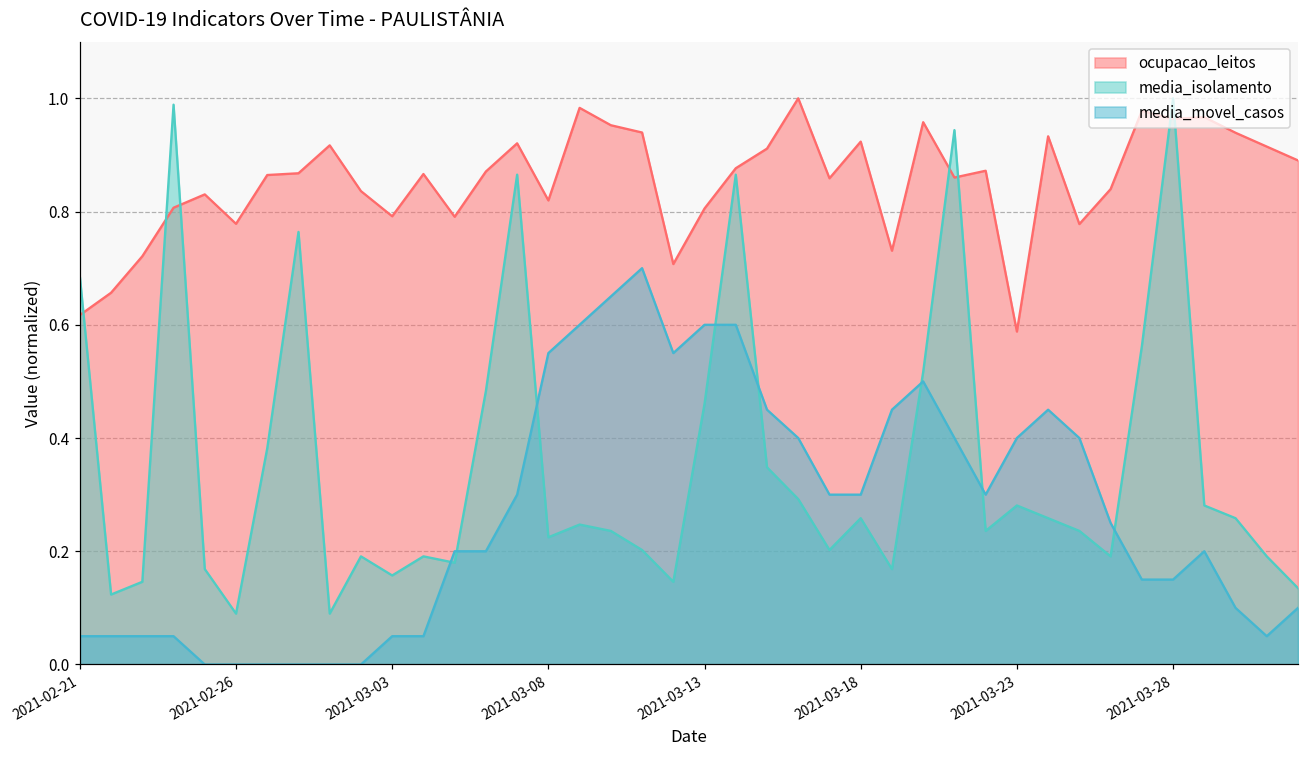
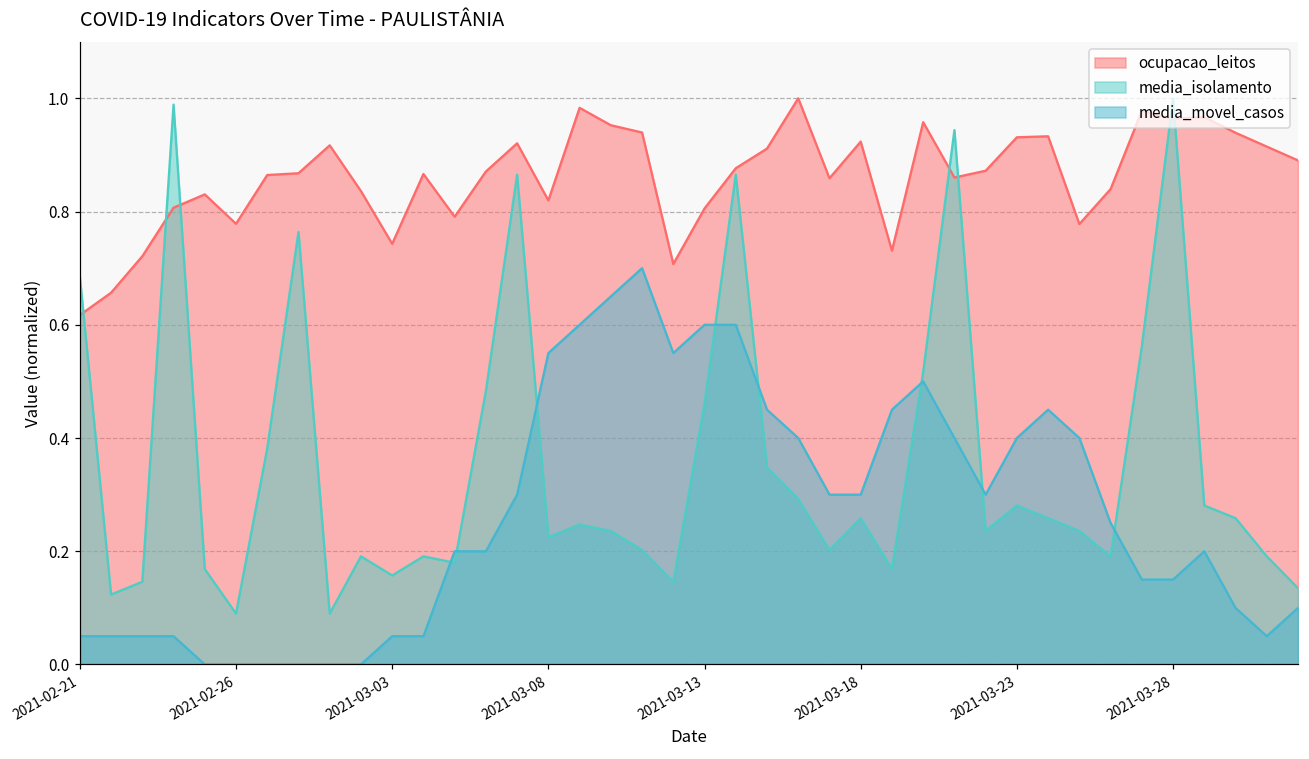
ocupacao_leitos, 2021-03-03: 0.79 -> 0.74
ocupacao_leitos, 2021-03-23: 0.59 -> 0.93
